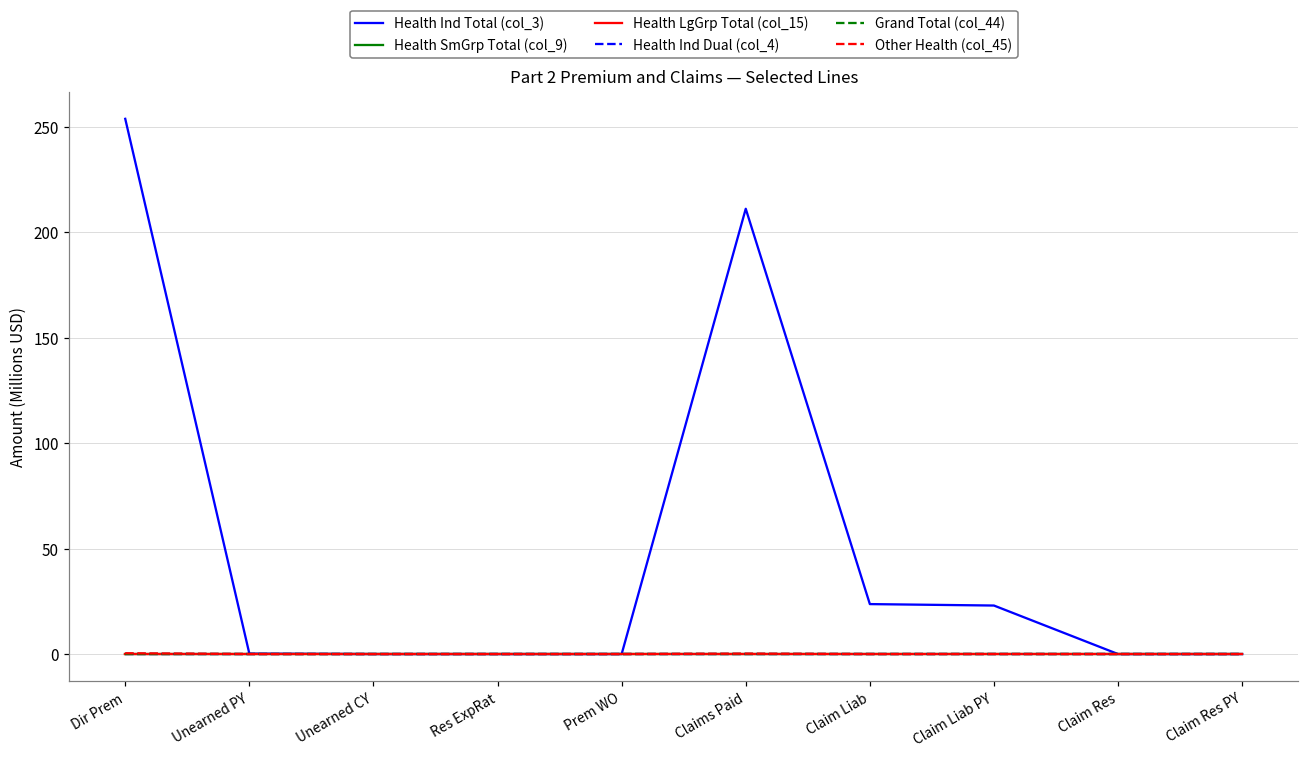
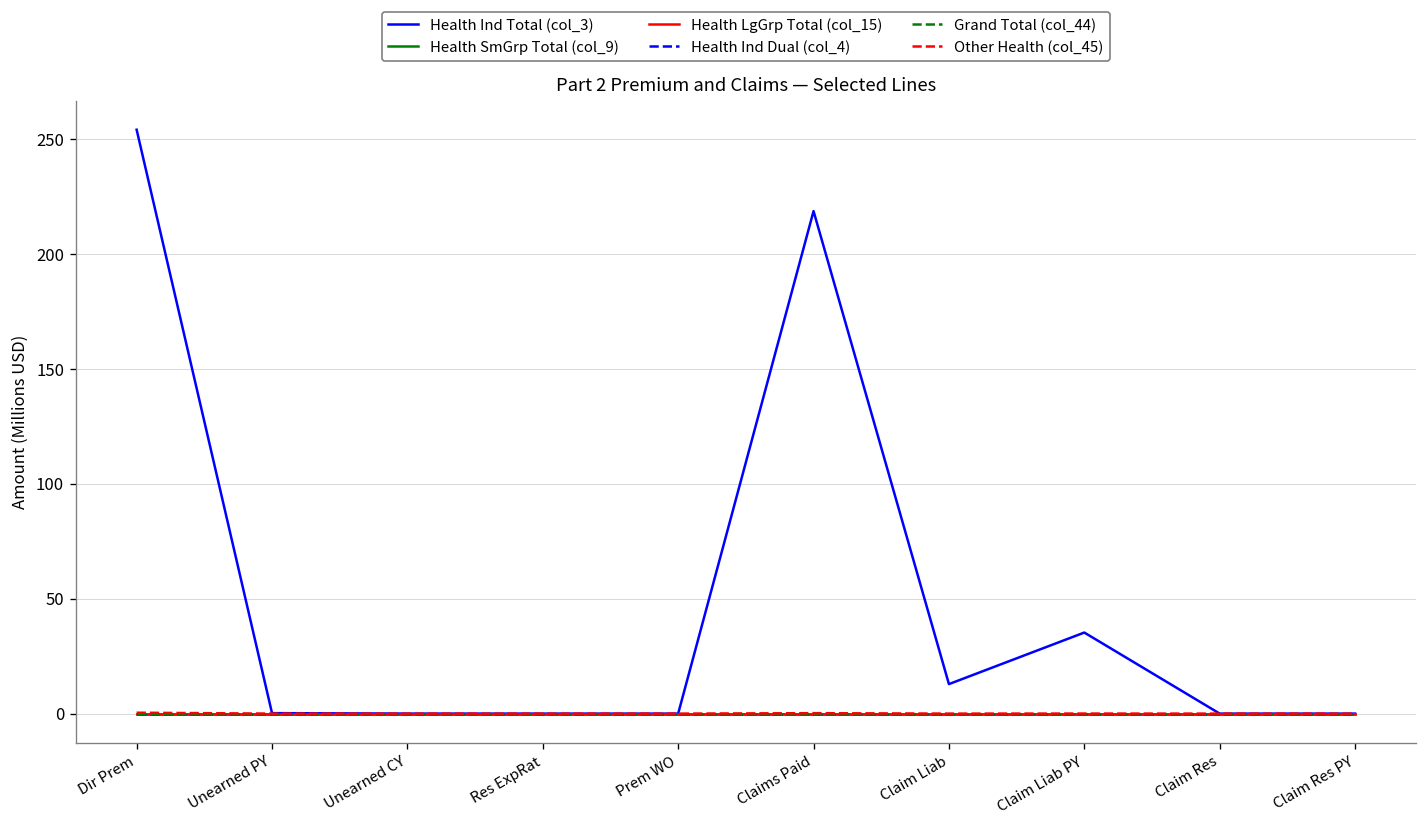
Health Ind Total (col_3), Claims Paid: 211 -> 219
Health Ind Total (col_3), Claim Liab: 24 -> 13
Health Ind Total (col_3), Claim Liab PY: 23 -> 35
